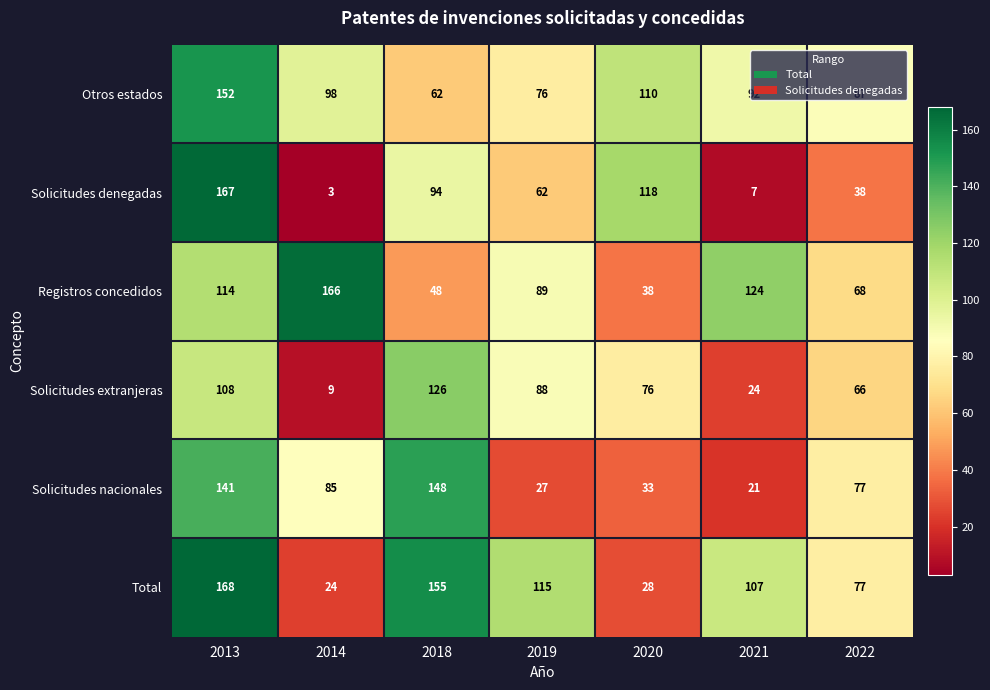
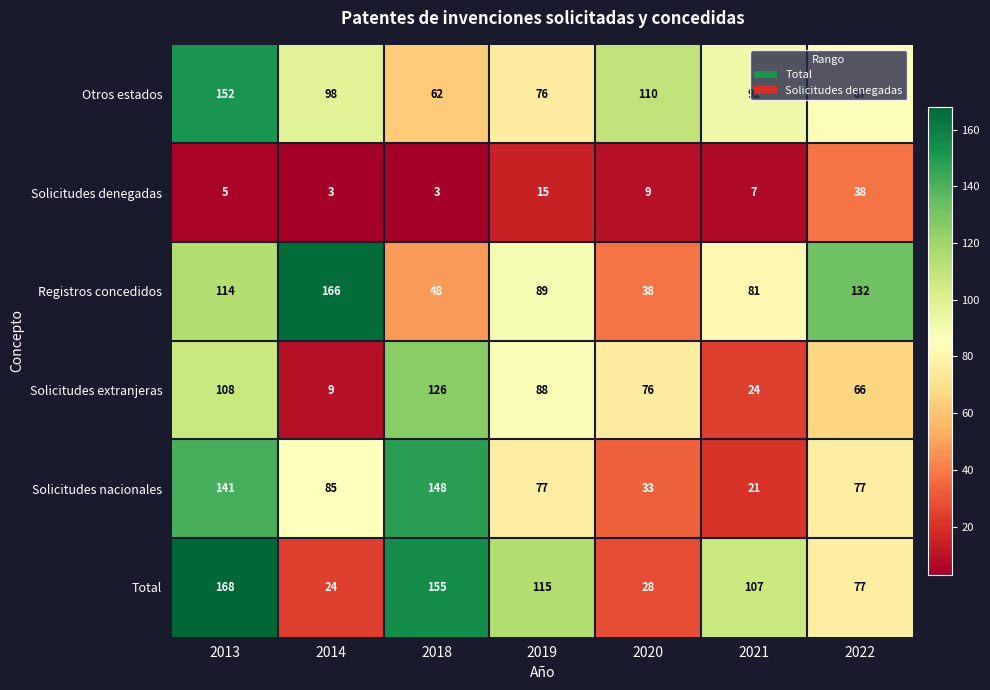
Solicitudes denegadas, 2013: 167 -> 5
Solicitudes denegadas, 2018: 94 -> 3
Solicitudes denegadas, 2019: 62 -> 15
Solicitudes denegadas, 2020: 118 -> 9
Registros concedidos, 2021: 124 -> 81
Registros concedidos, 2022: 68 -> 132
Solicitudes nacionales, 2019: 27 -> 77
